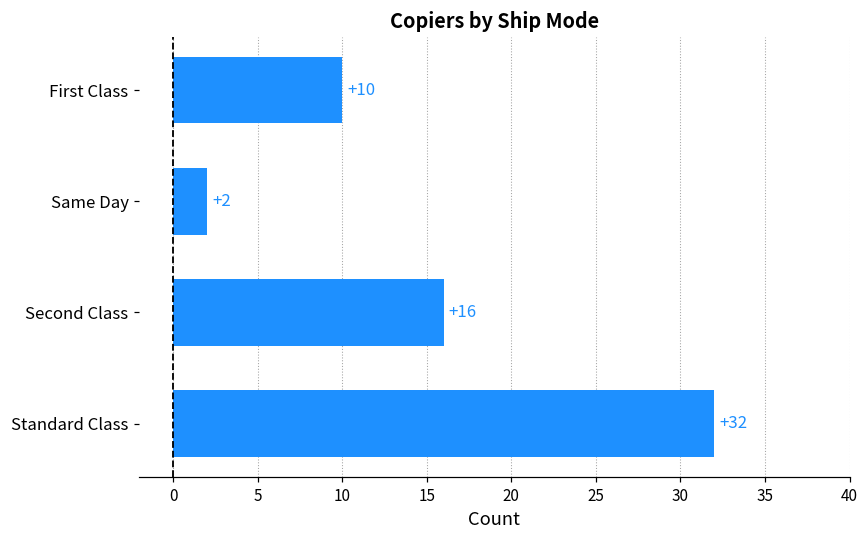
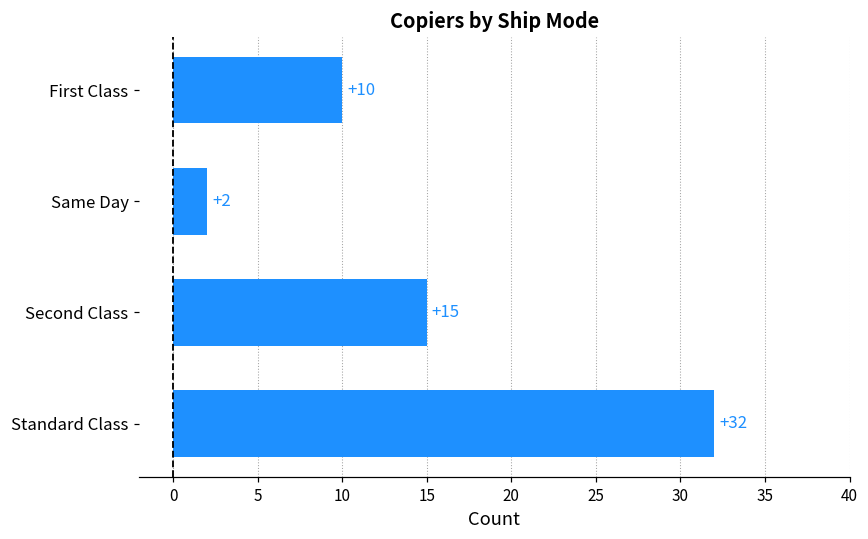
Second Class: +16 -> +15
